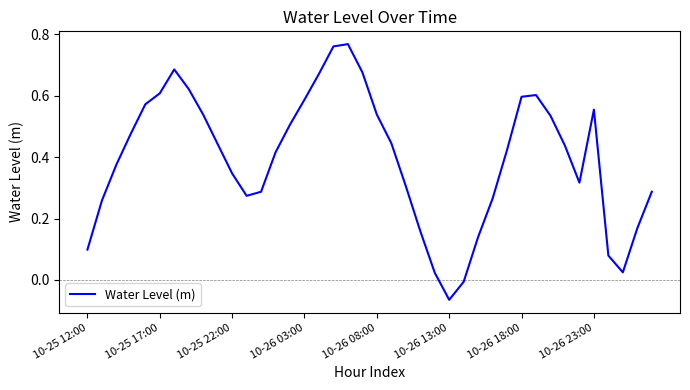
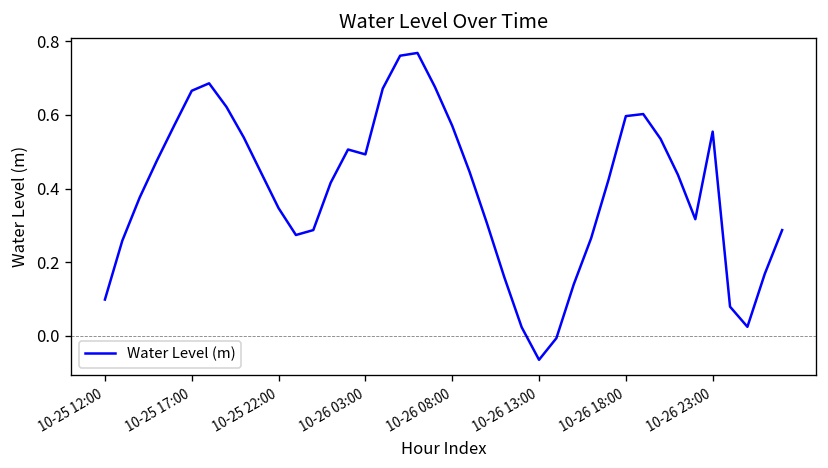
10-25 17:00: 0.61 -> 0.67
10-26 03:00: 0.59 -> 0.49
10-26 08:00: 0.54 -> 0.57
